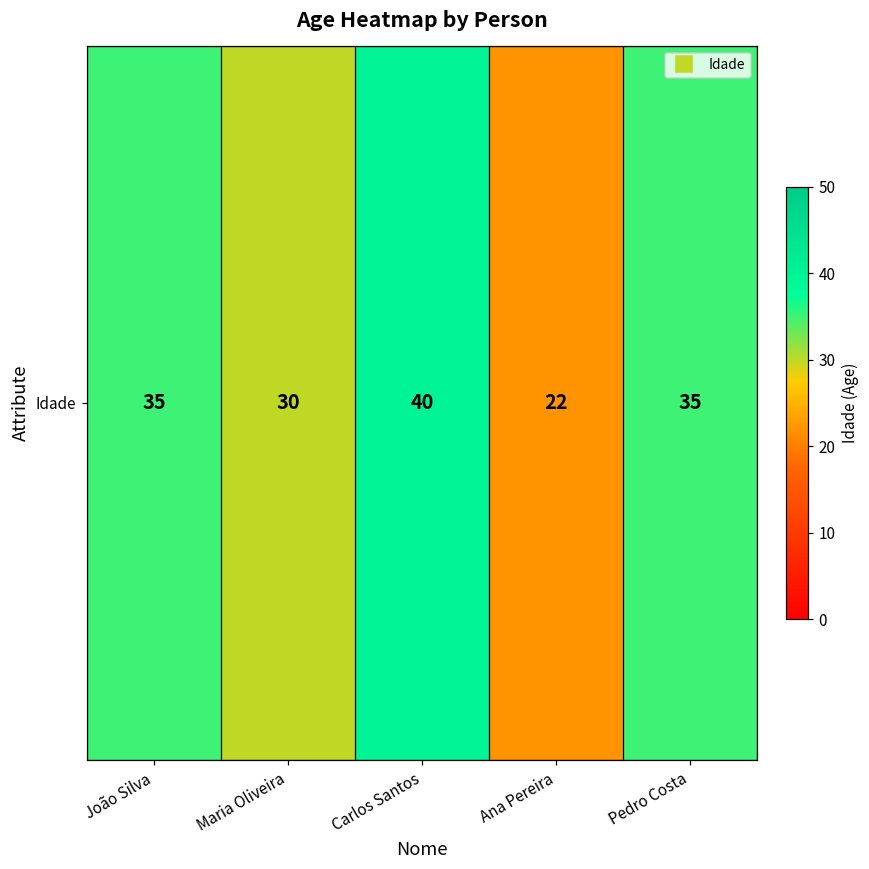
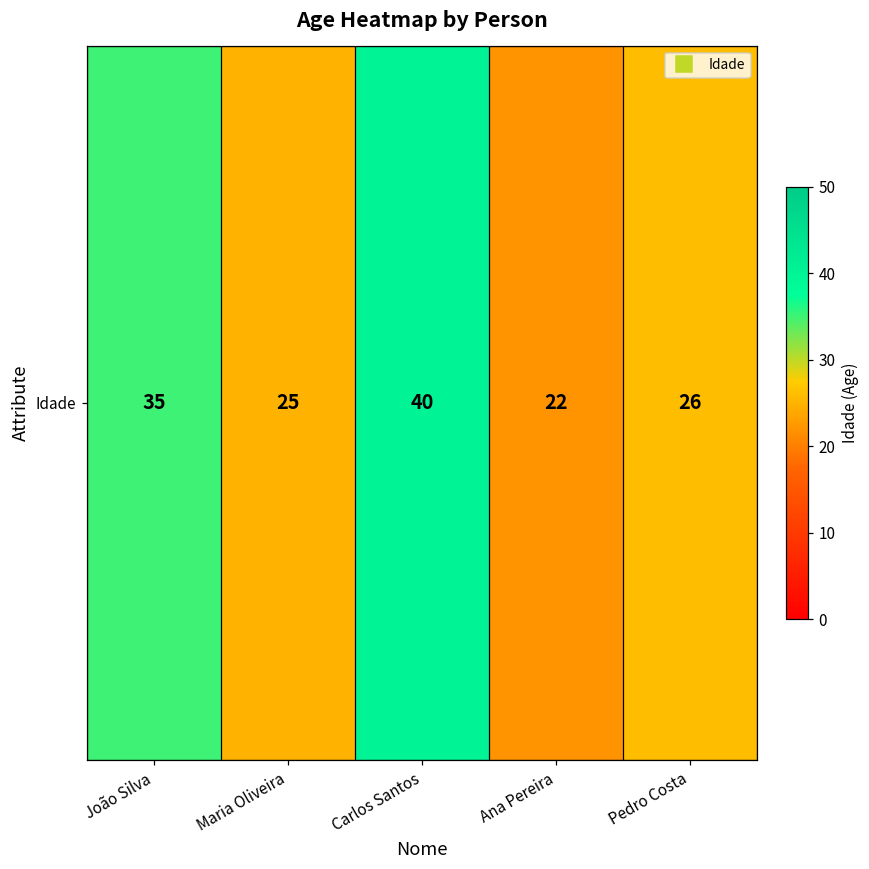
Idade, Maria Oliveira: 30 -> 25
Idade, Pedro Costa: 35 -> 26
